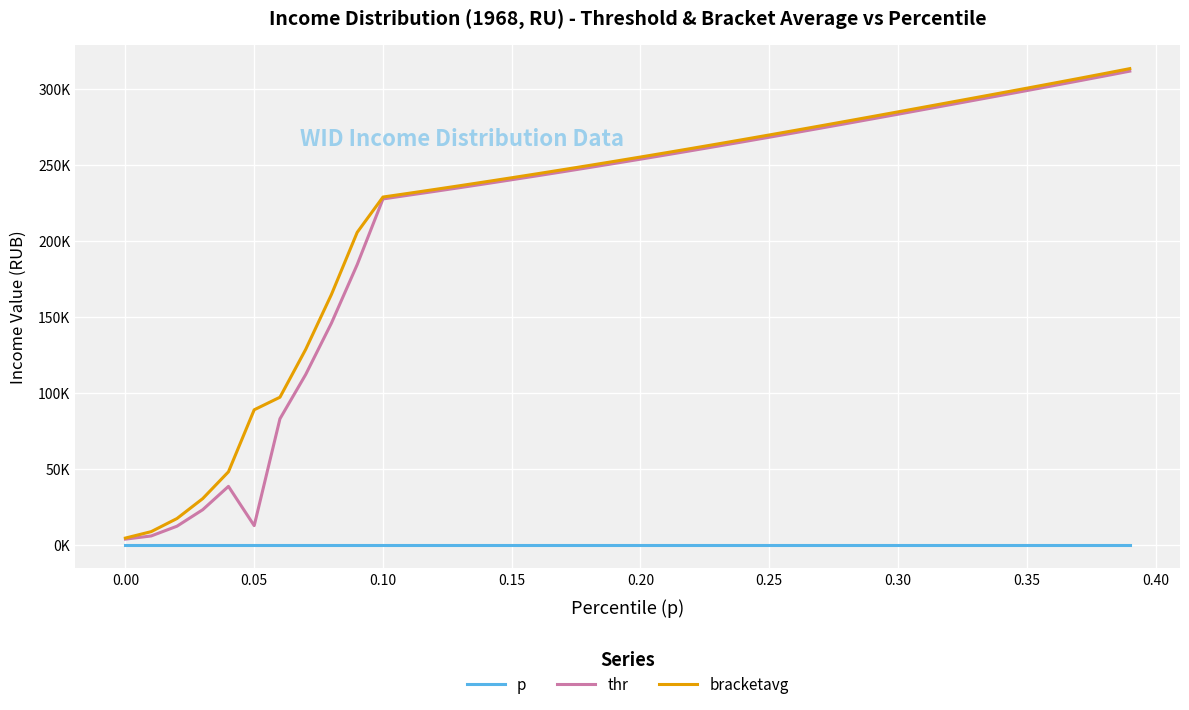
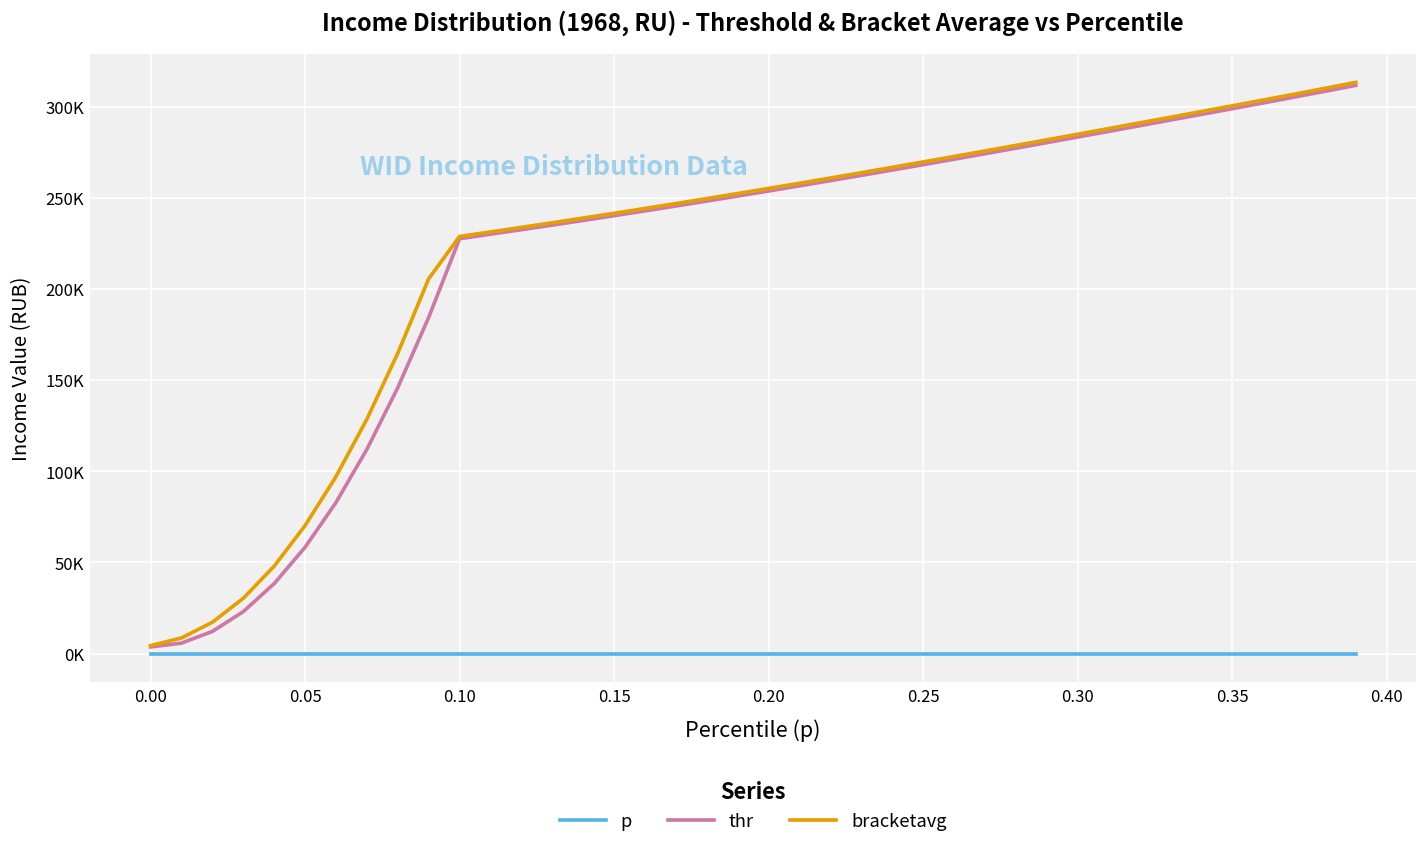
thr, 0.05: 13000 -> 58000
bracketavg, 0.05: 89000 -> 70000
